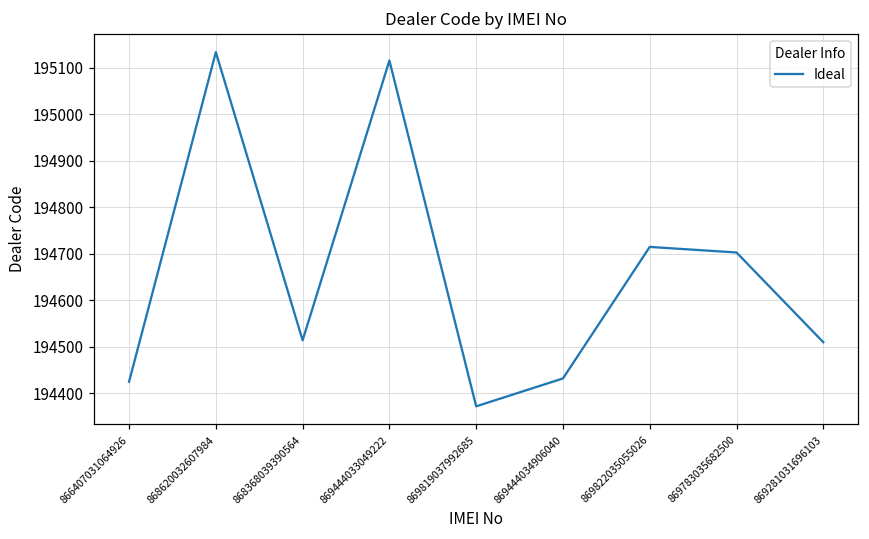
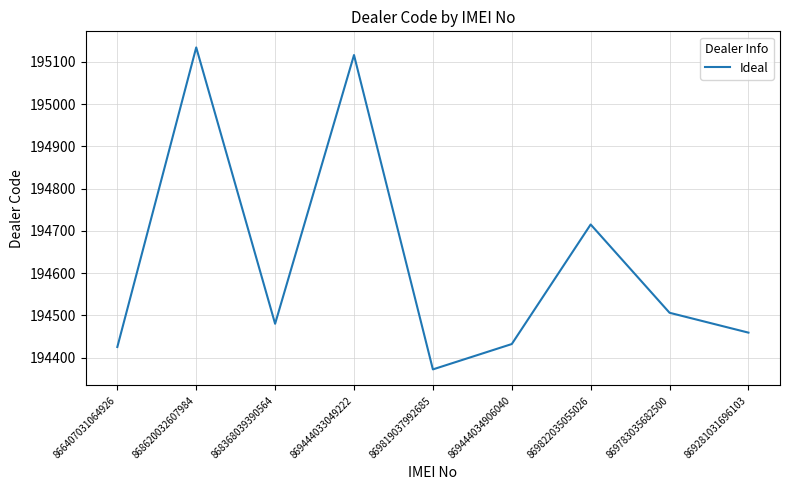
868368039390564: 194510 -> 194480
869783035682500: 194700 -> 194510
869281031696103: 194510 -> 194460
